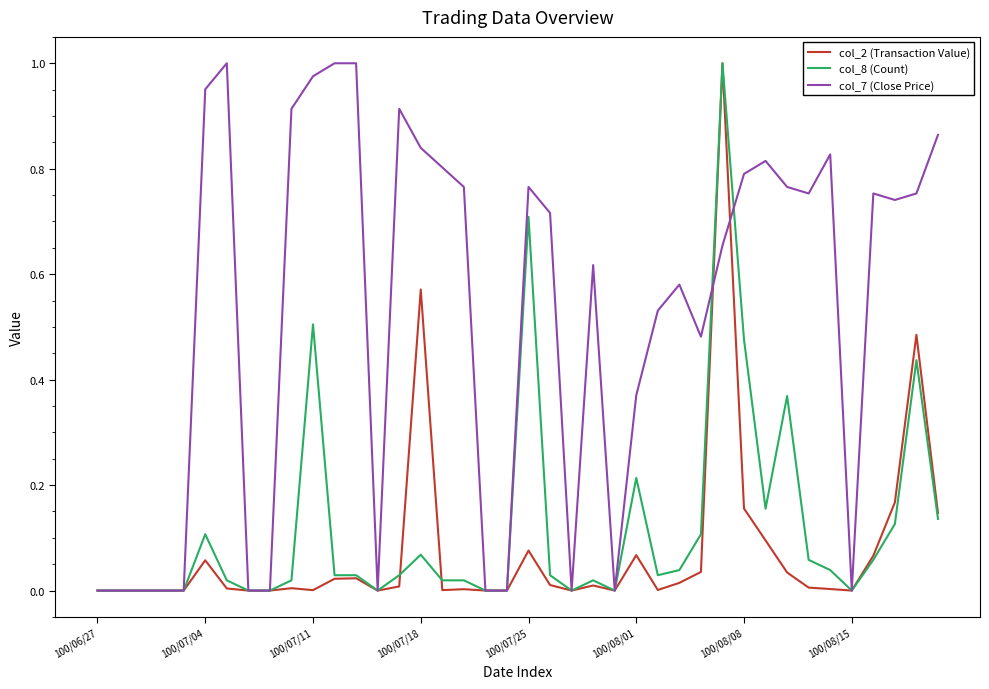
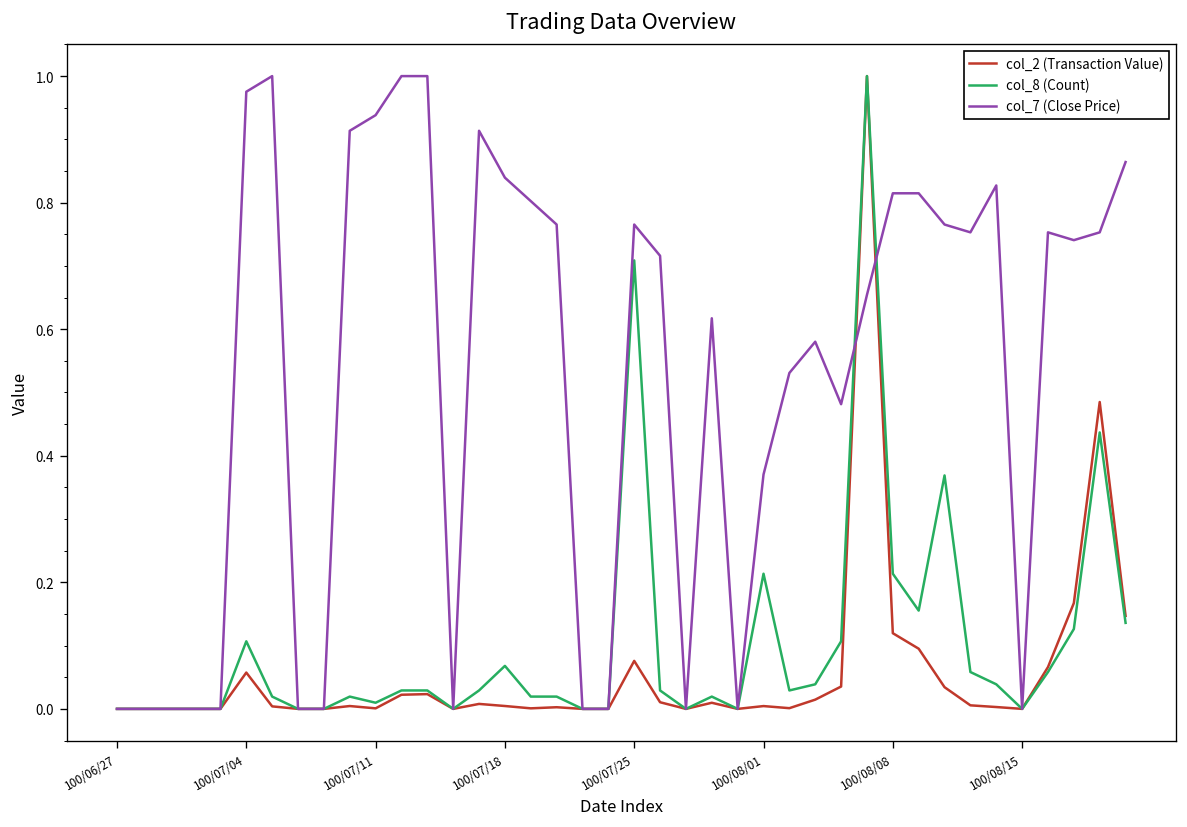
col_7 (Close Price), 100/07/04: 0.95 -> 0.98
col_8 (Count), 100/07/11: 0.50 -> 0.01
col_7 (Close Price), 100/07/11: 0.98 -> 0.94
col_2 (Transaction Value), 100/07/18: 0.57 -> 0.00
col_2 (Transaction Value), 100/08/01: 0.07 -> 0.00
col_2 (Transaction Value), 100/08/08: 0.16 -> 0.12
col_8 (Count), 100/08/08: 0.48 -> 0.21
col_7 (Close Price), 100/08/08: 0.79 -> 0.81
